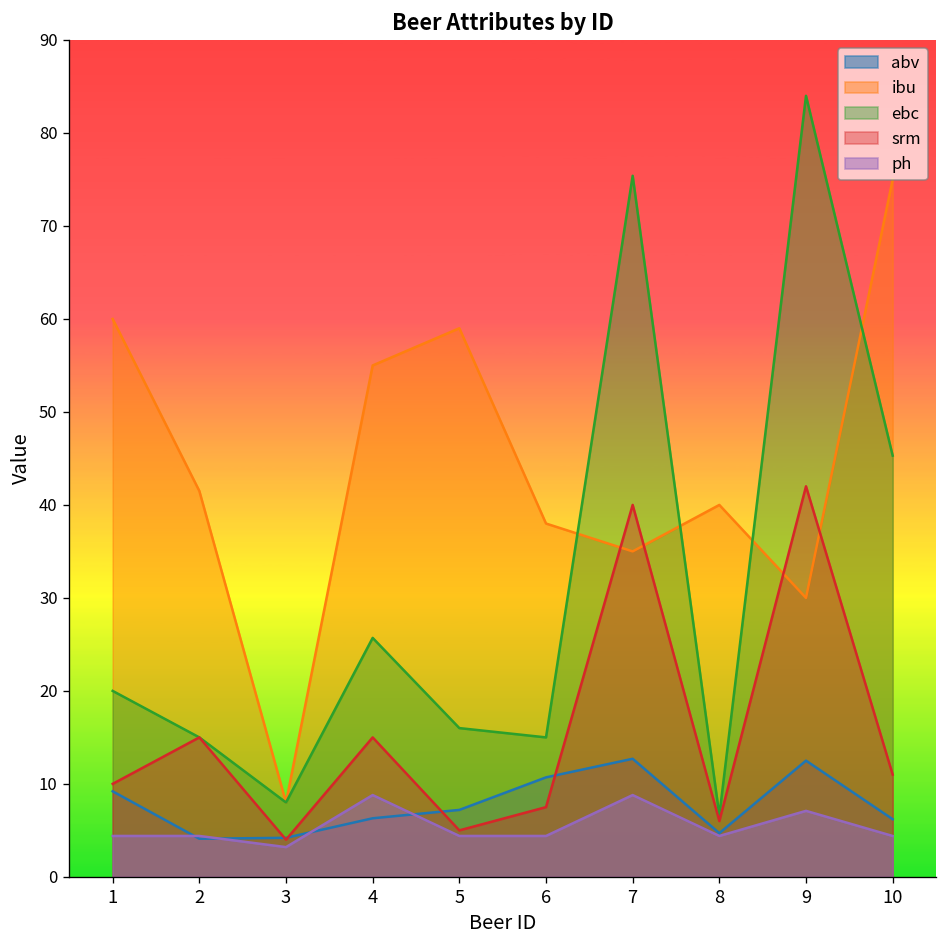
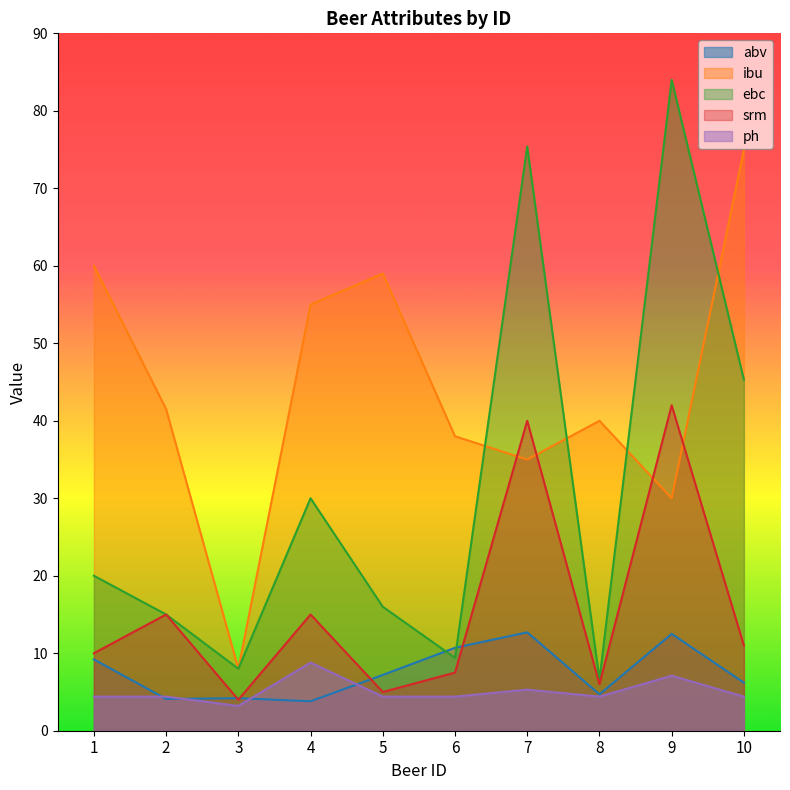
abv, 4: 6 -> 4
ebc, 4: 26 -> 30
ebc, 6: 15 -> 9
ph, 7: 9 -> 5
